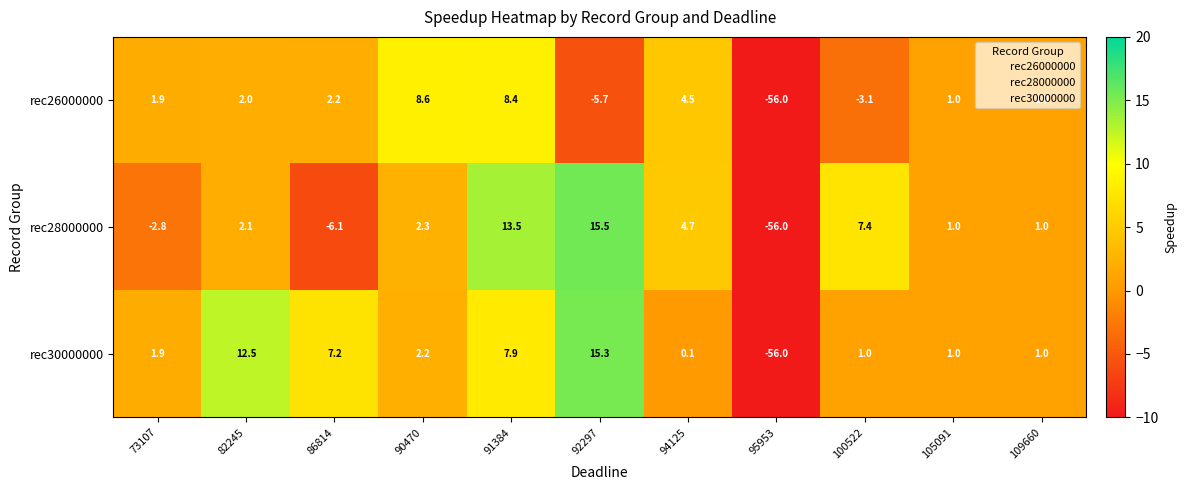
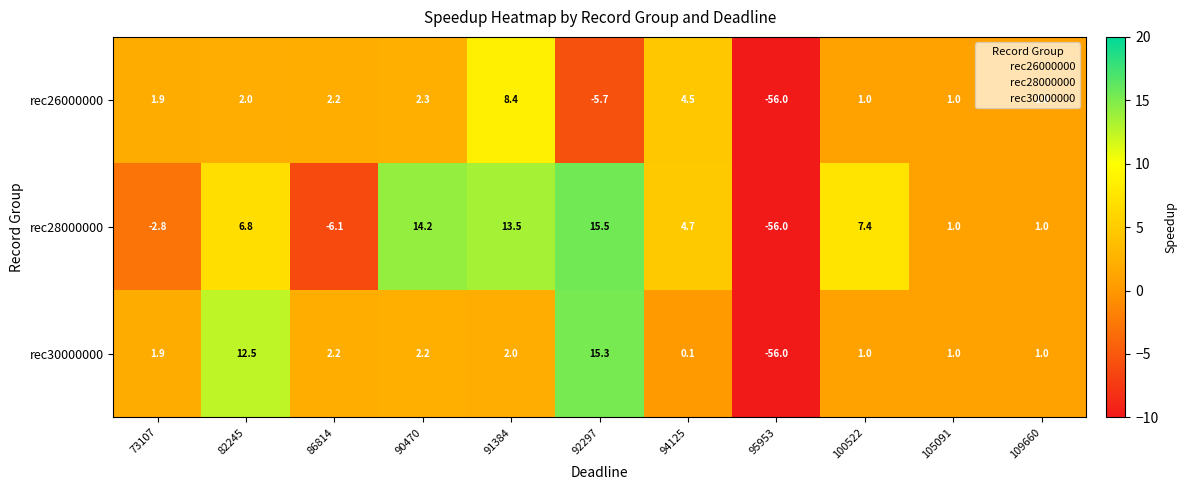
rec26000000, 90470: 8.6 -> 2.3
rec26000000, 100522: -3.1 -> 1.0
rec28000000, 82245: 2.1 -> 6.8
rec28000000, 90470: 2.3 -> 14.2
rec30000000, 86814: 7.2 -> 2.2
rec30000000, 91384: 7.9 -> 2.0
